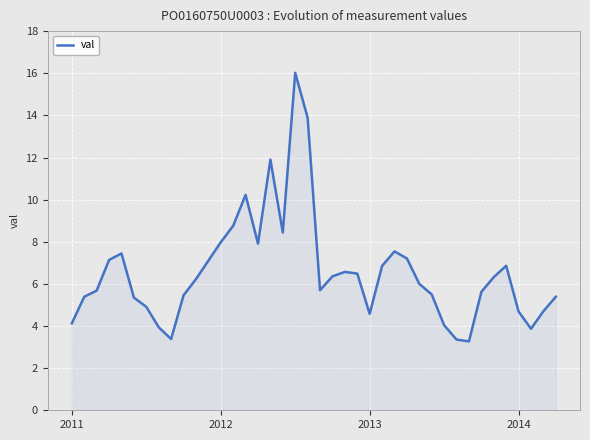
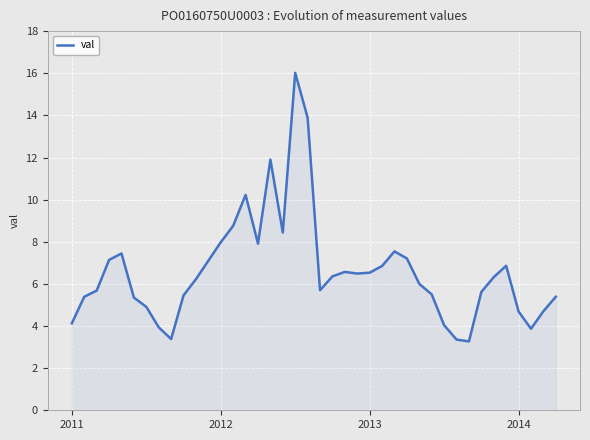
2013: 4.6 -> 6.5
